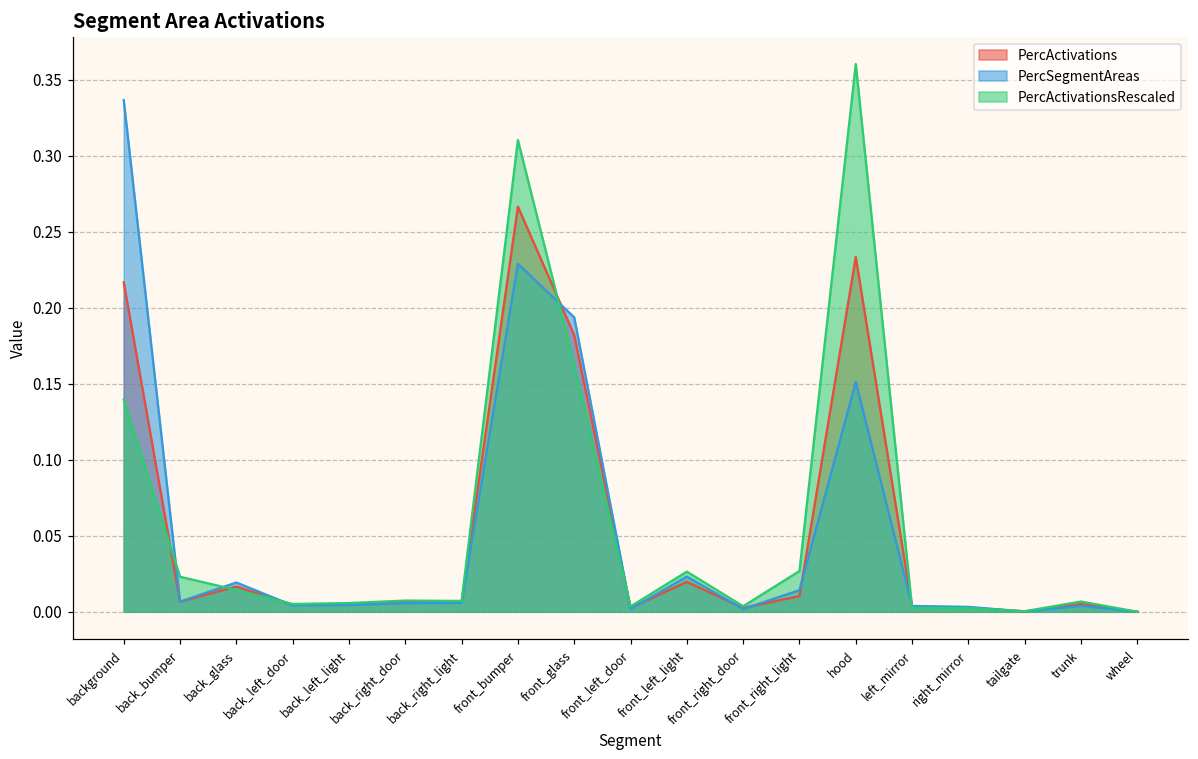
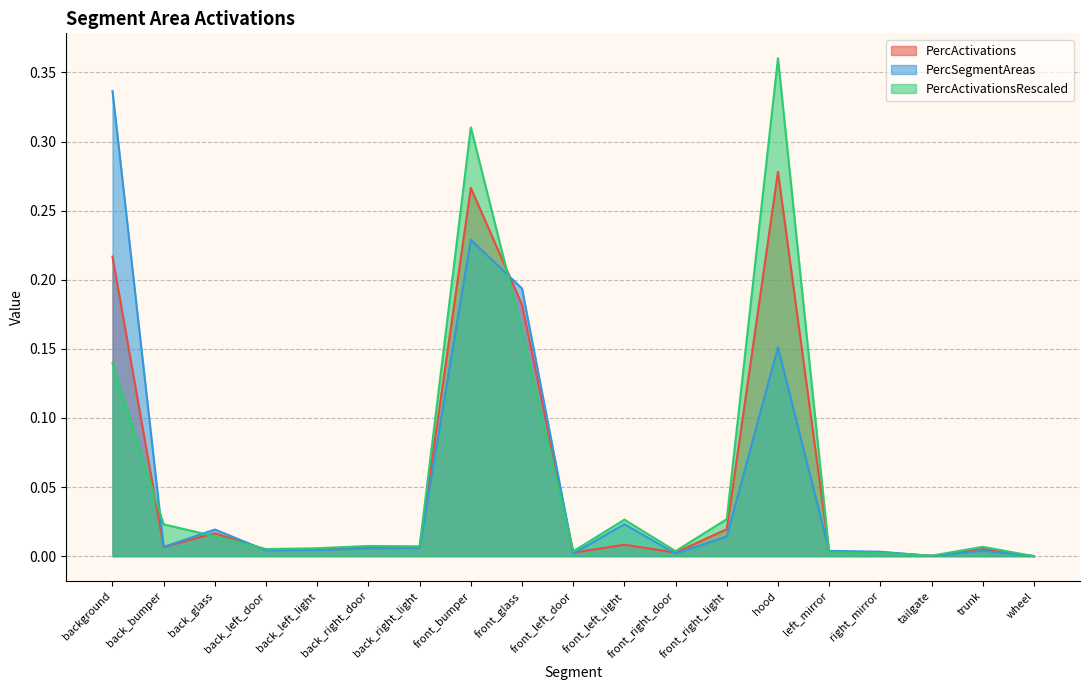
PercActivations, front_left_light: 0.020 -> 0.008
PercActivations, front_right_light: 0.010 -> 0.020
PercActivations, hood: 0.233 -> 0.278
